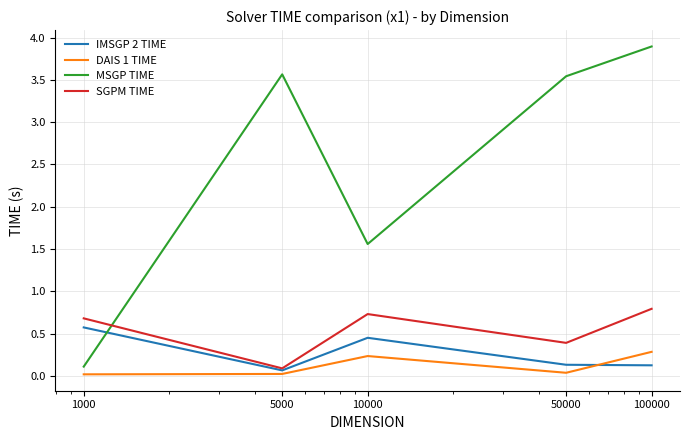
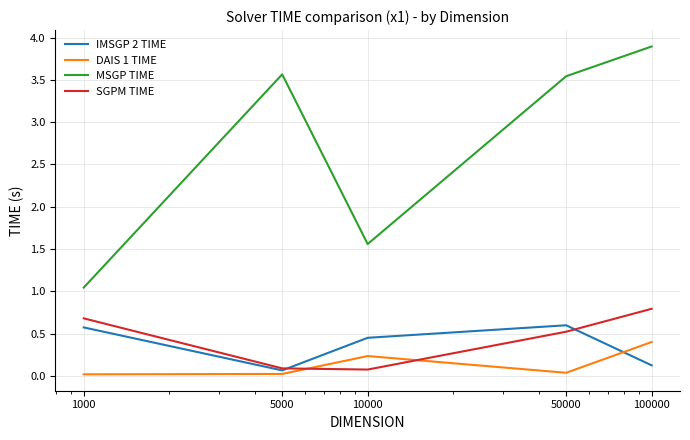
MSGP TIME, 1000: 0.1 -> 1.0
SGPM TIME, 10000: 0.7 -> 0.1
IMSGP 2 TIME, 50000: 0.1 -> 0.6
SGPM TIME, 50000: 0.4 -> 0.5
DAIS 1 TIME, 100000: 0.3 -> 0.4
